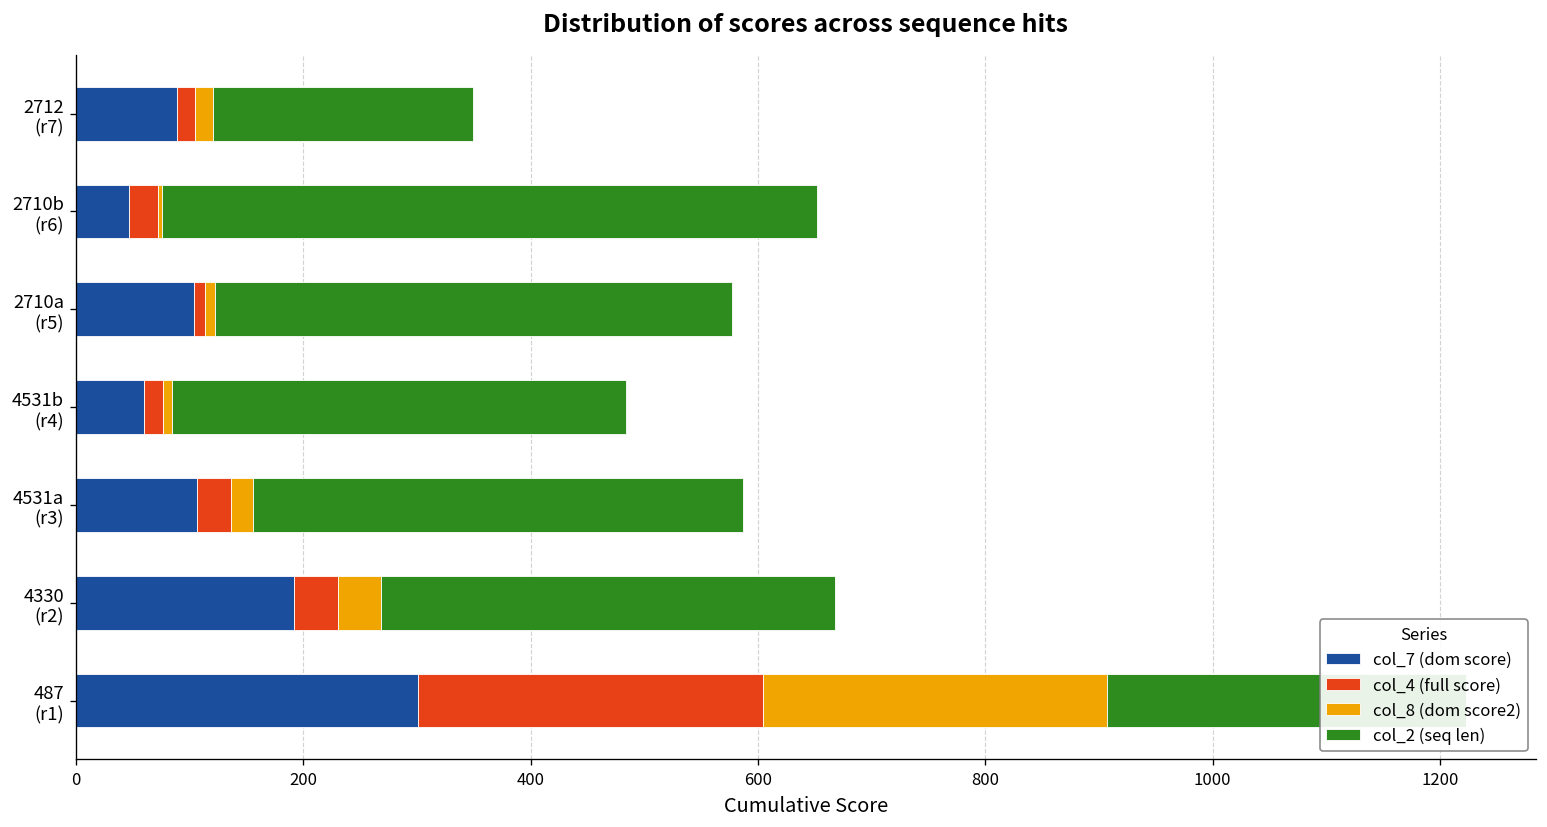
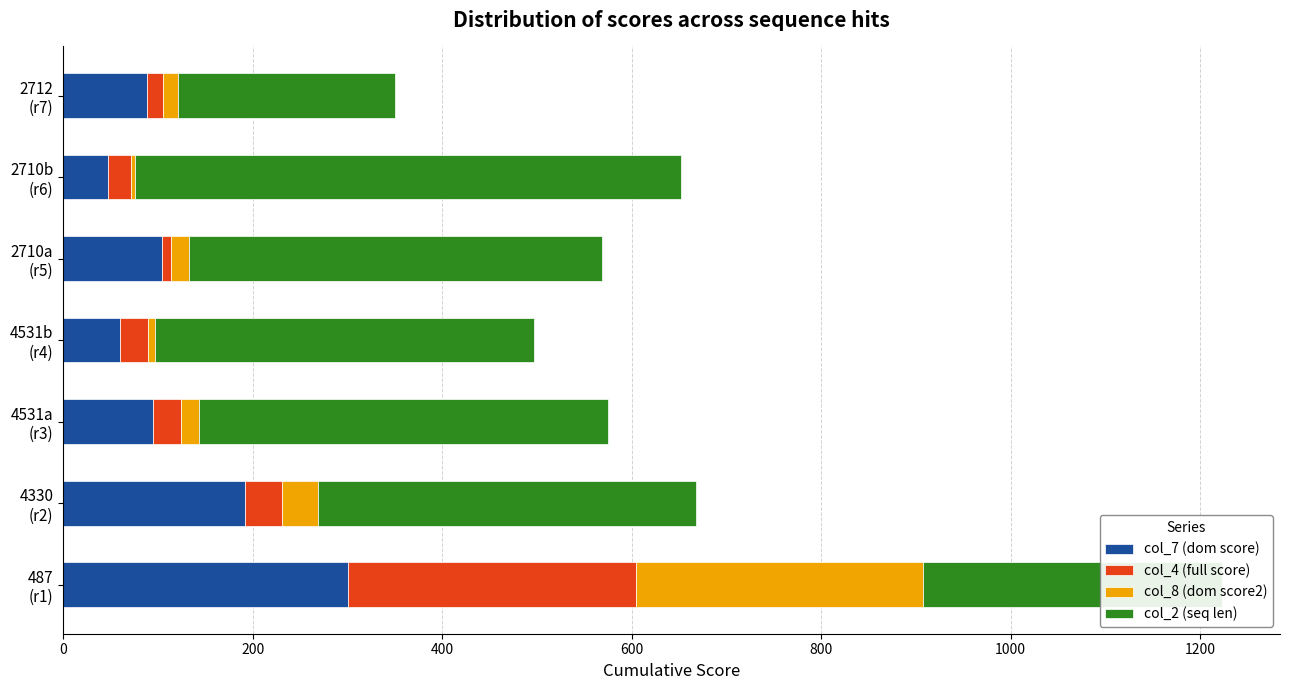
col_8 (dom score2), 2710a (r5): 10 -> 20
col_2 (seq len), 2710a (r5): 460 -> 440
col_4 (full score), 4531b (r4): 20 -> 30
col_7 (dom score), 4531a (r3): 110 -> 100
